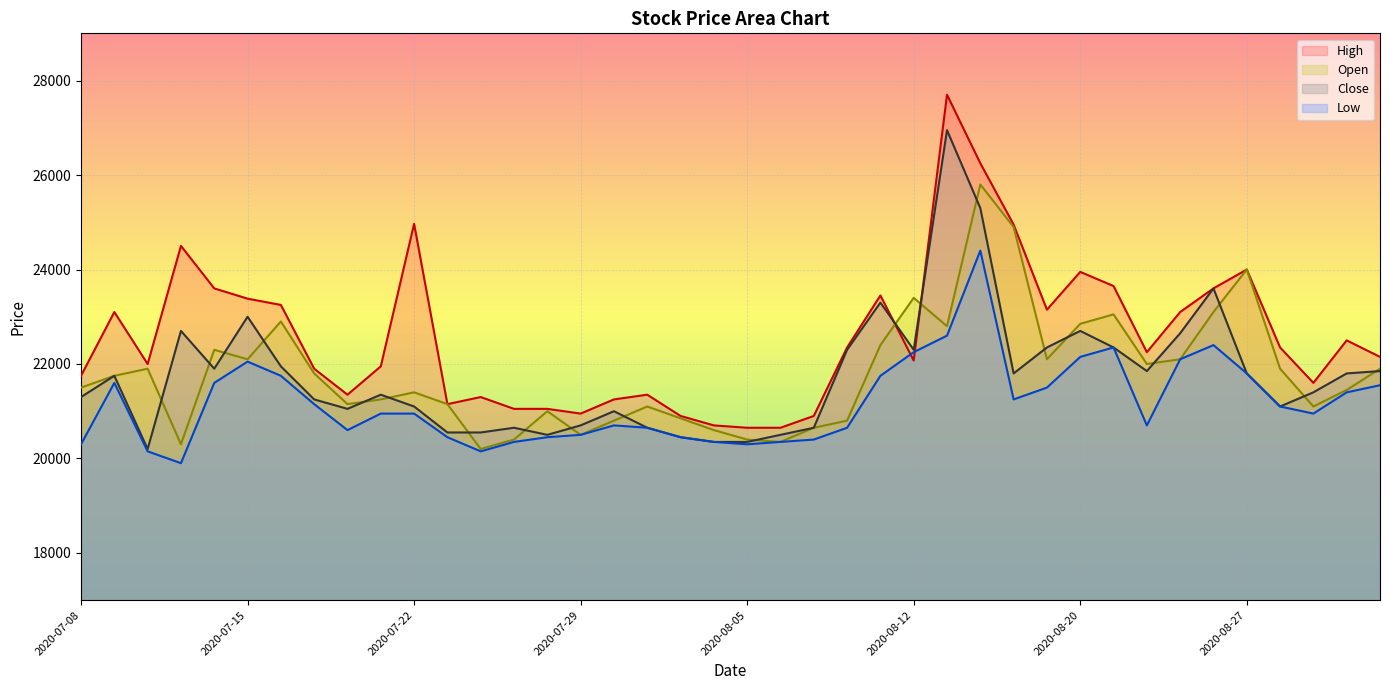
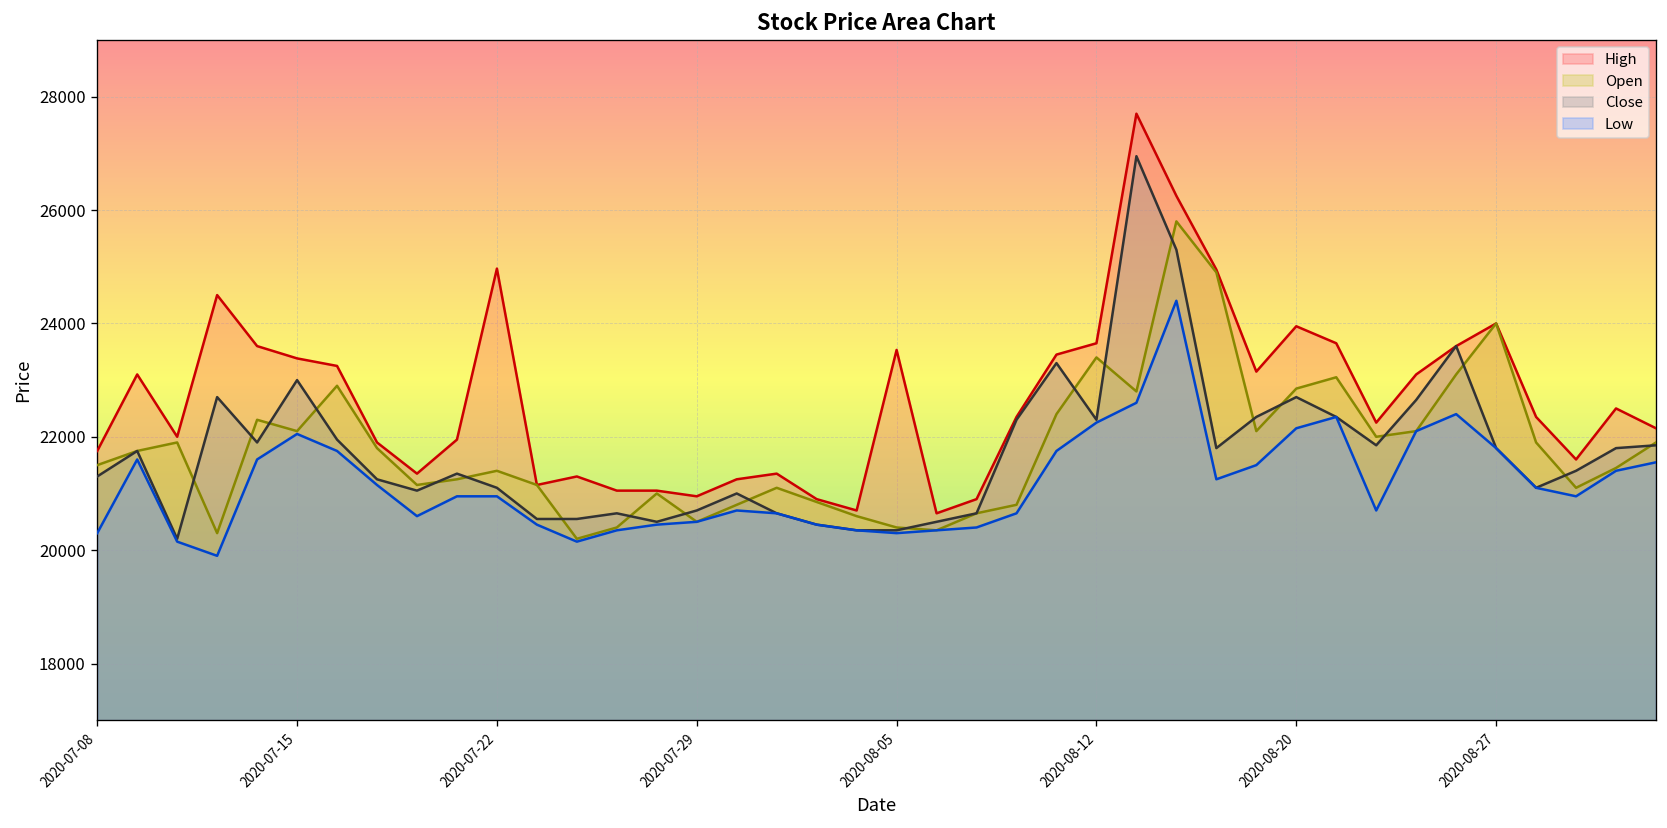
High, 2020-08-05: 20700 -> 23500
High, 2020-08-12: 22100 -> 23700
